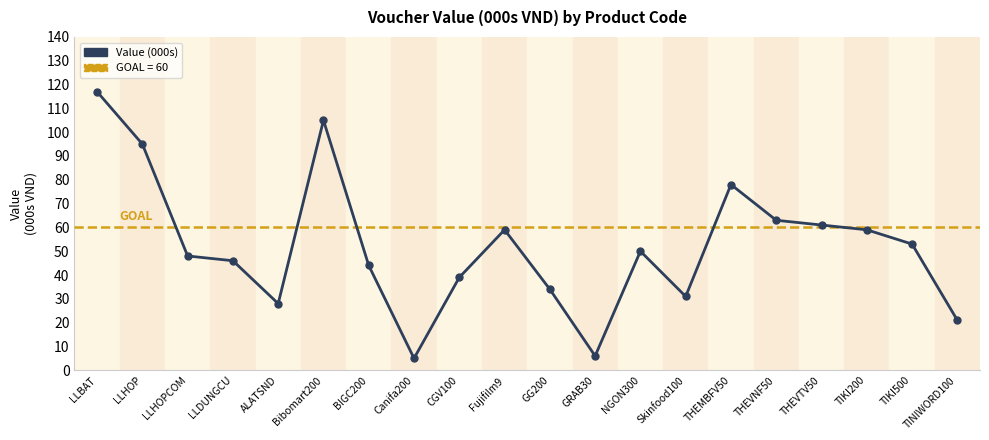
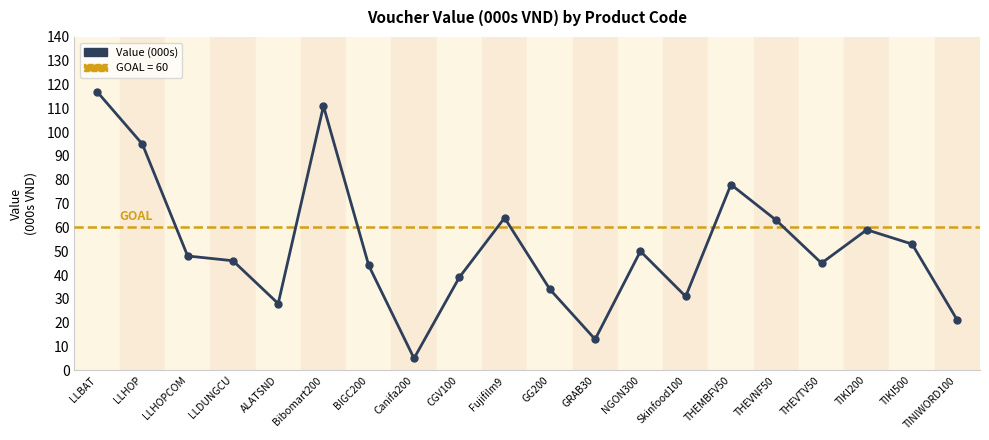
Bibomart200: 105 -> 111
Fujifilm9: 59 -> 64
GRAB30: 6 -> 13
THEVTV50: 61 -> 45
